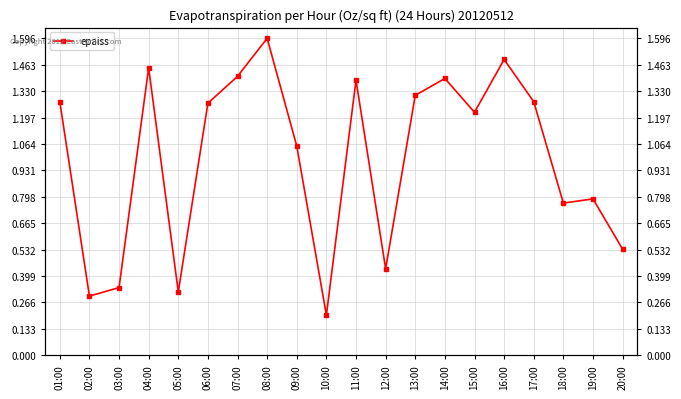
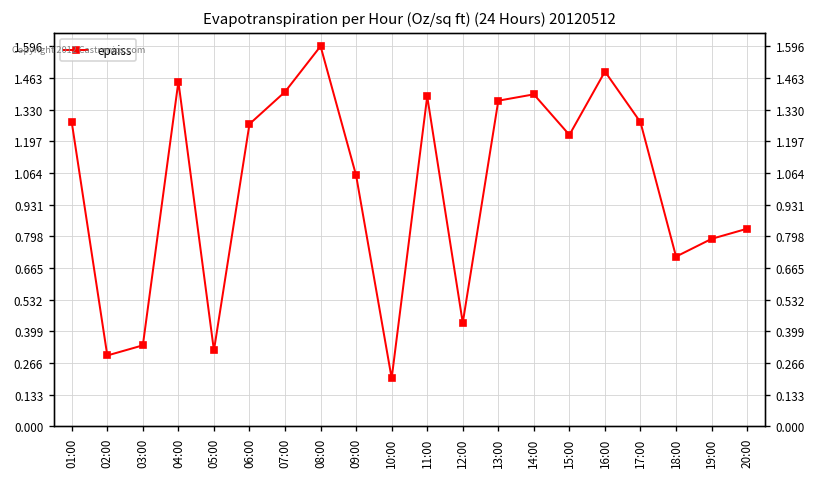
13:00: 1.31 -> 1.37
18:00: 0.77 -> 0.71
20:00: 0.53 -> 0.83
